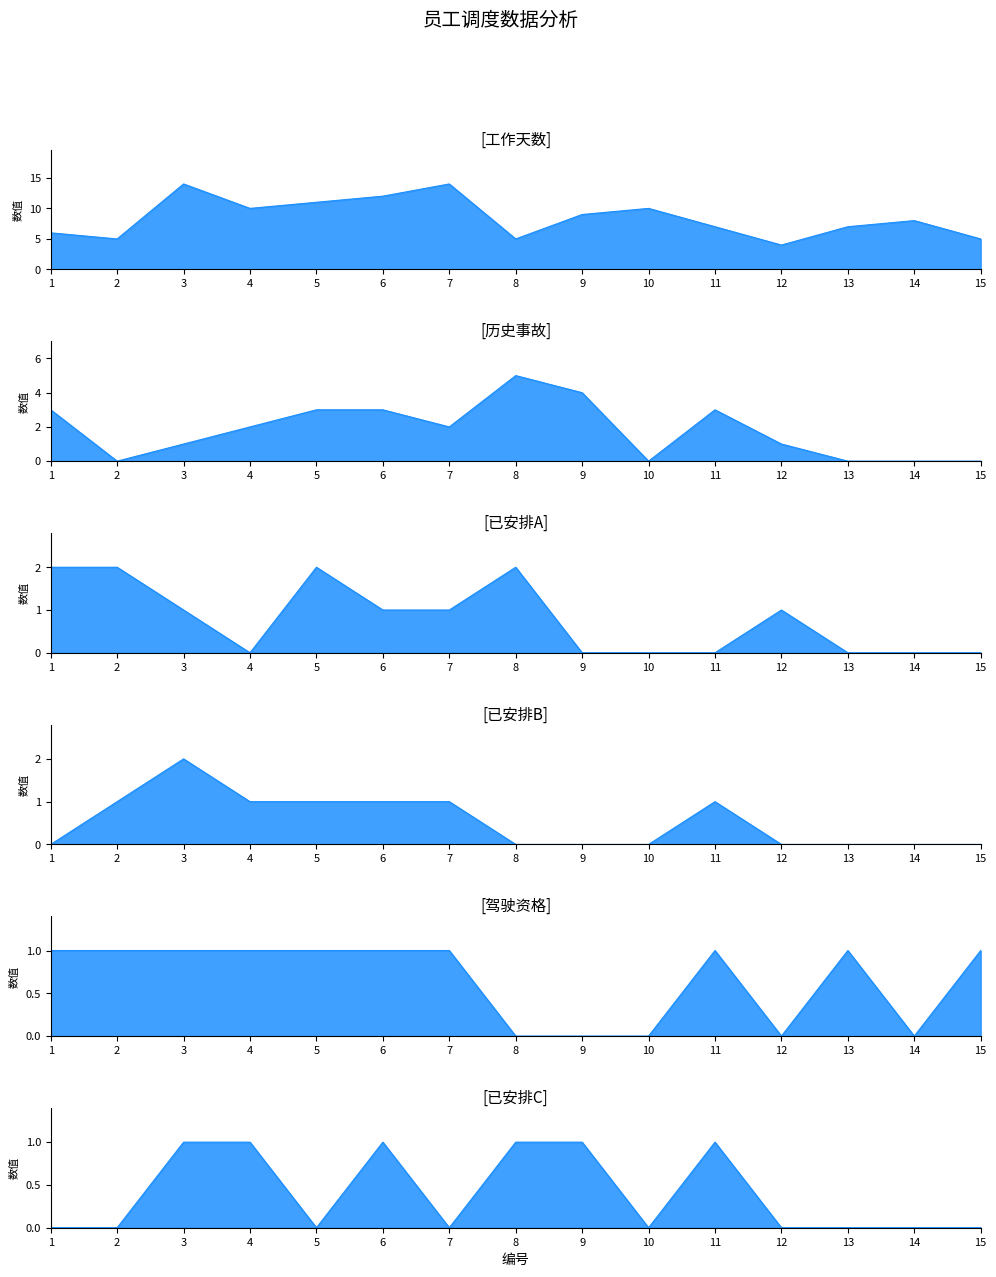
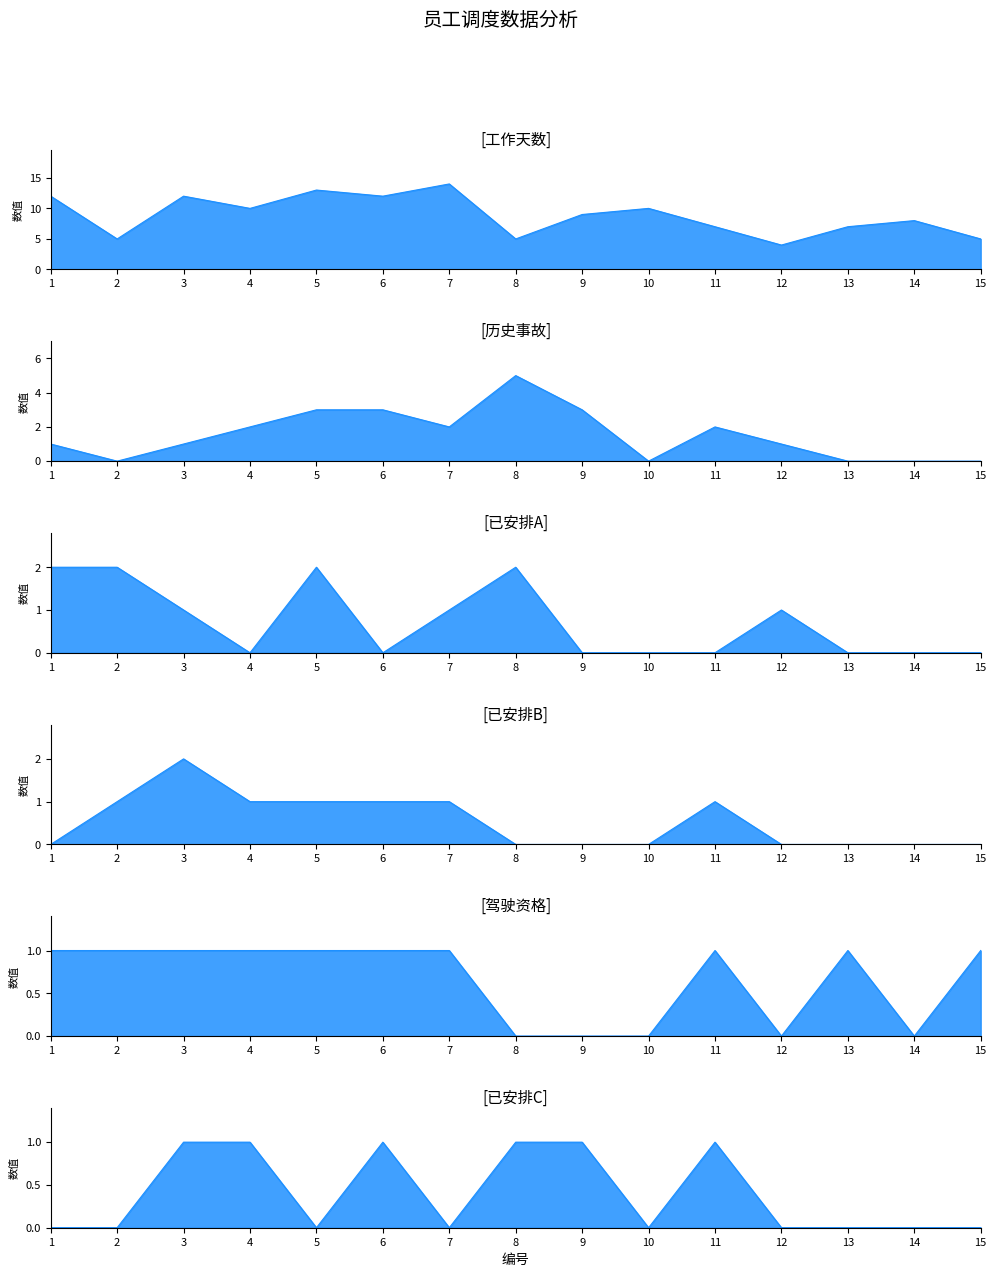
[工作天数], 1: 6 -> 12
[工作天数], 3: 14 -> 12
[工作天数], 5: 11 -> 13
[历史事故], 1: 3 -> 1
[历史事故], 9: 4 -> 3
[历史事故], 11: 3 -> 2
[已安排A], 6: 1 -> 0
